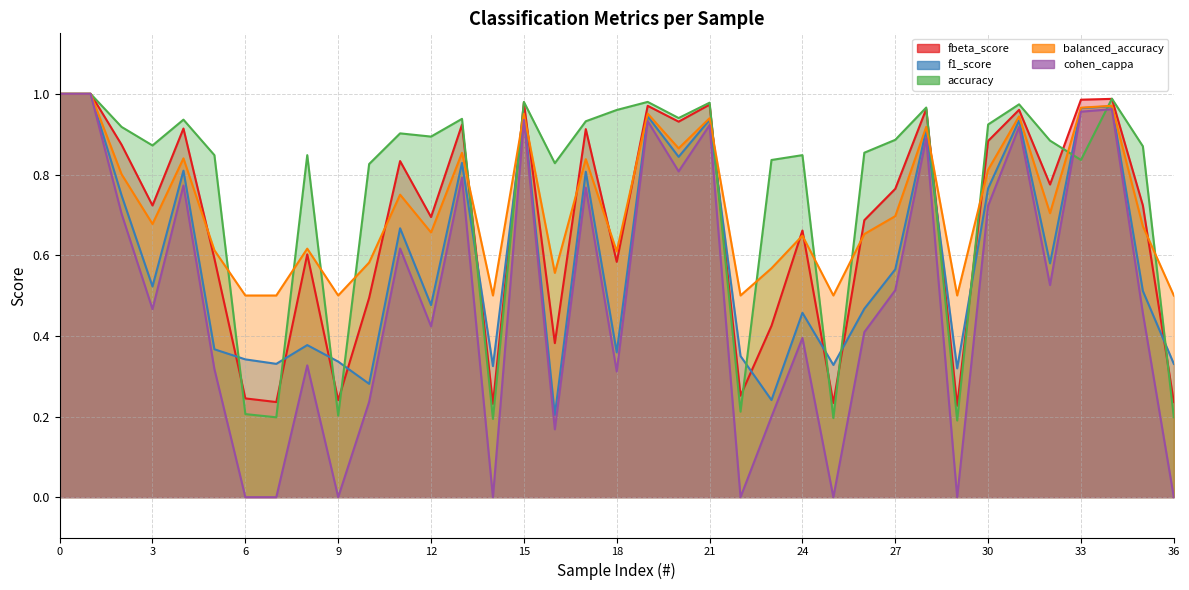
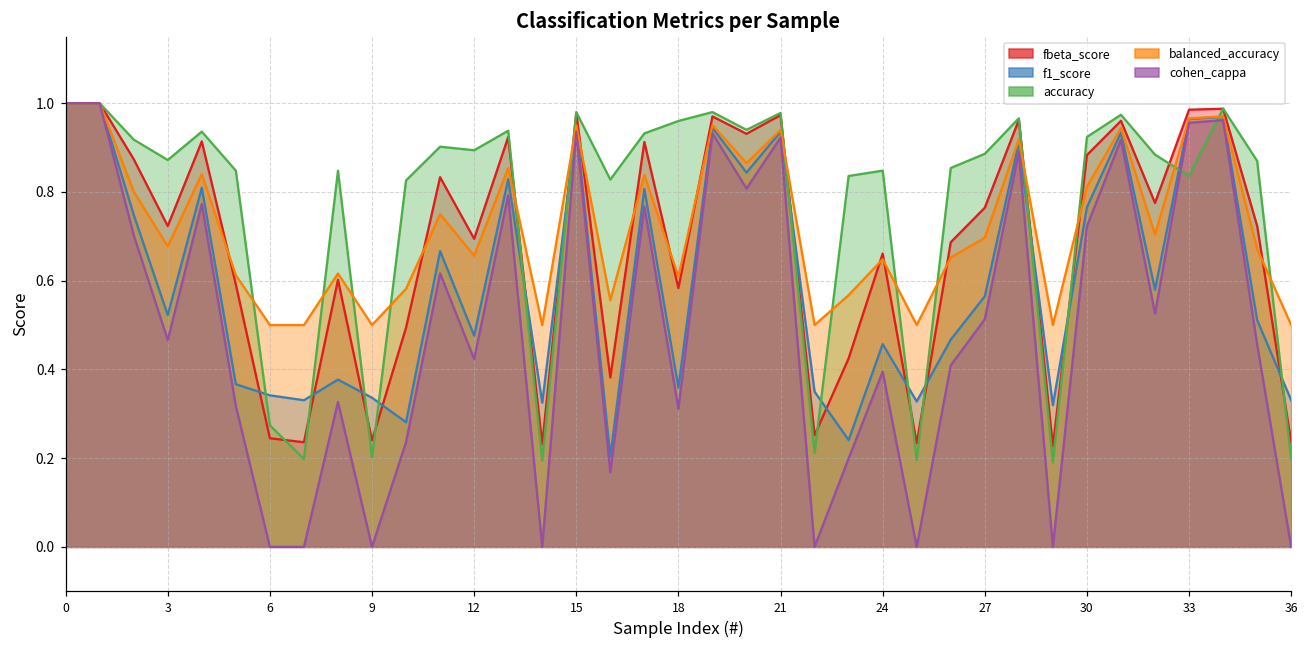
accuracy, 6: 0.21 -> 0.27
